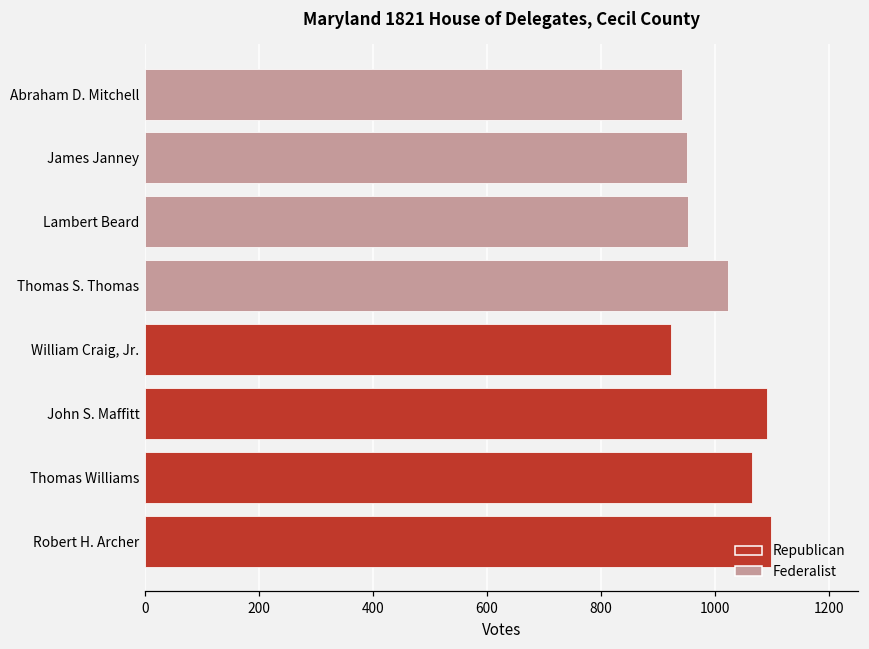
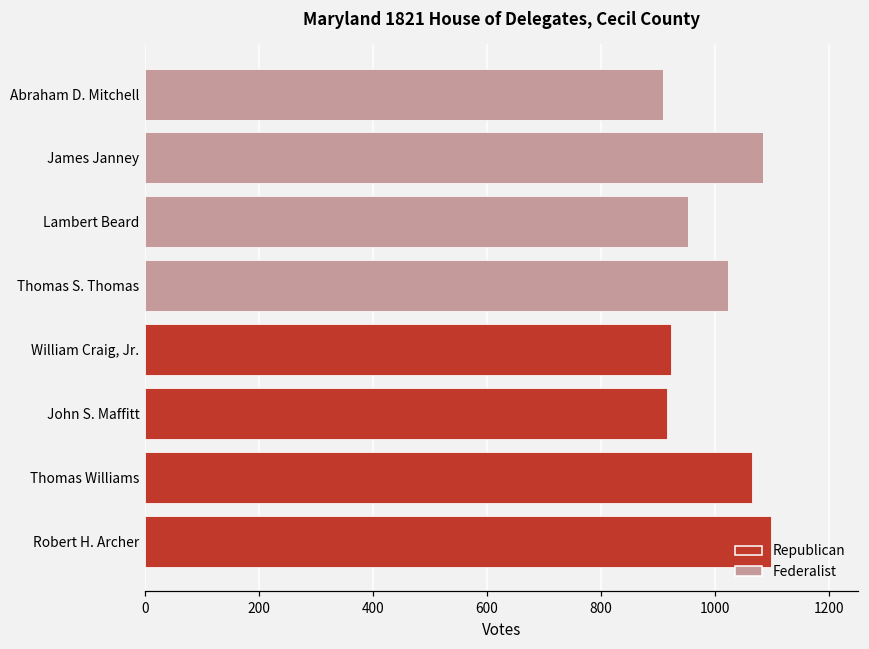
Abraham D. Mitchell: 940 -> 910
James Janney: 950 -> 1080
John S. Maffitt: 1090 -> 920
